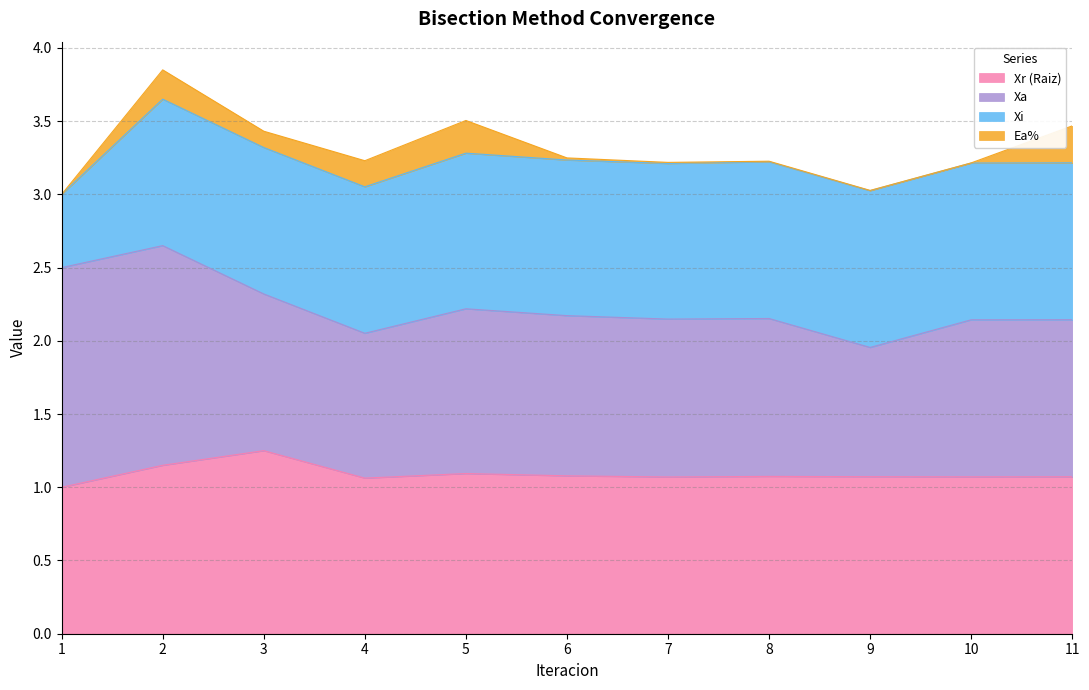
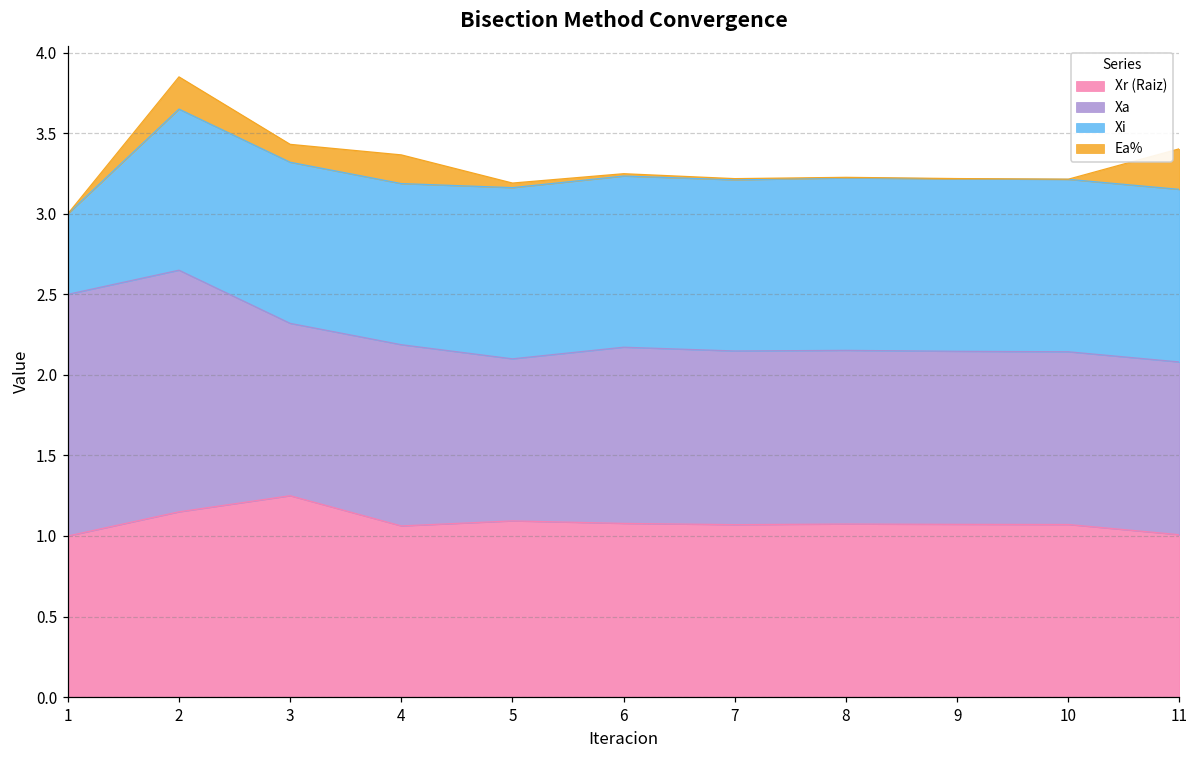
Xa, 4: 0.99 -> 1.13
Xa, 5: 1.13 -> 1.01
Ea%, 5: 0.22 -> 0.03
Xa, 9: 0.88 -> 1.07
Xr (Raiz), 11: 1.07 -> 1.01
